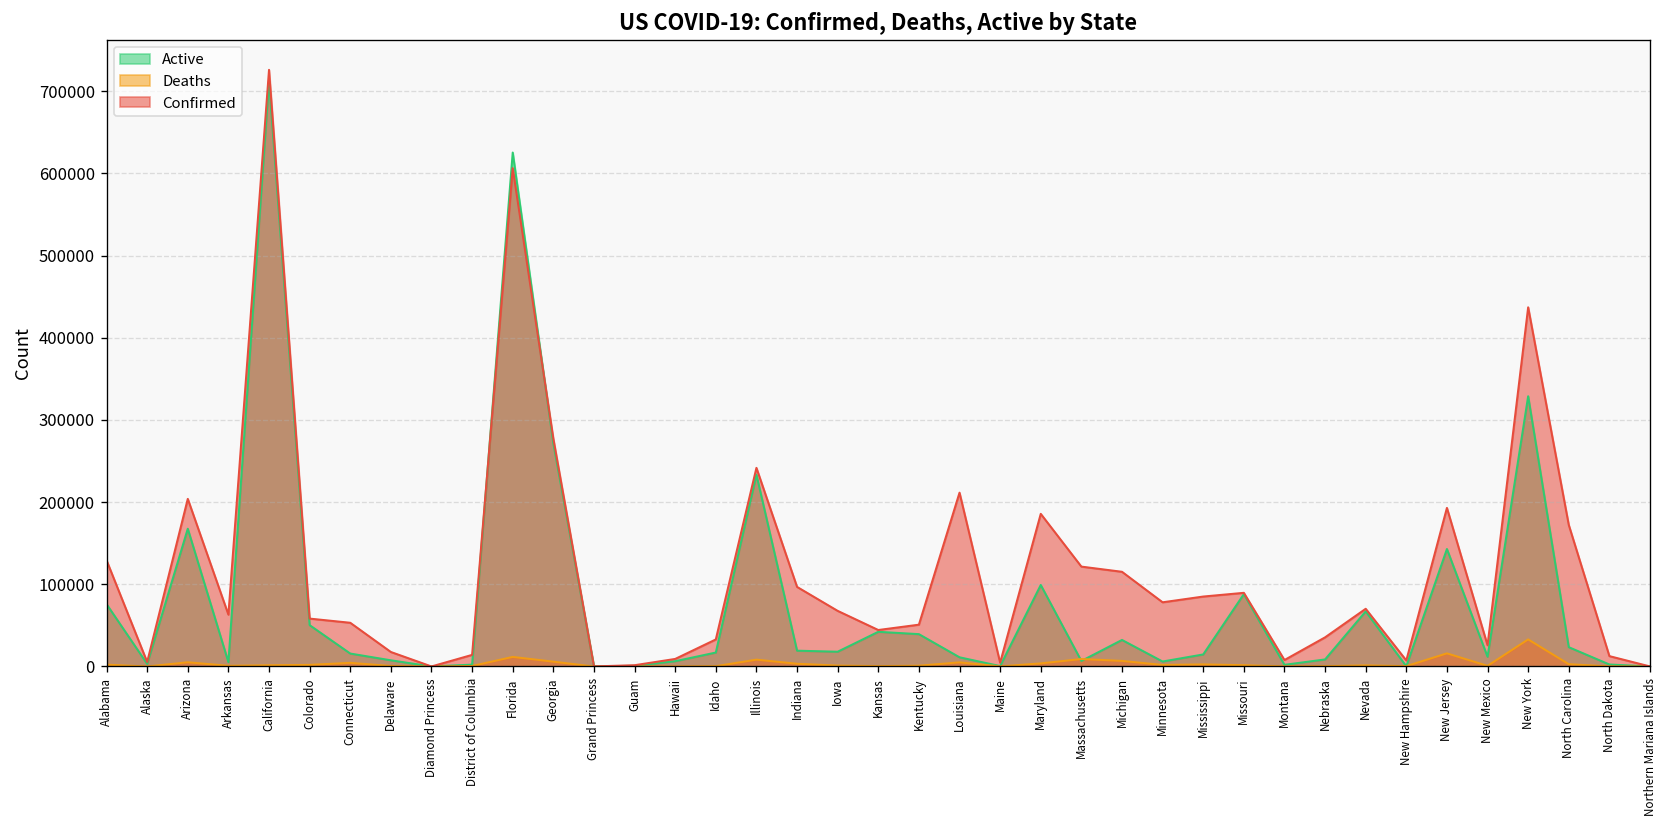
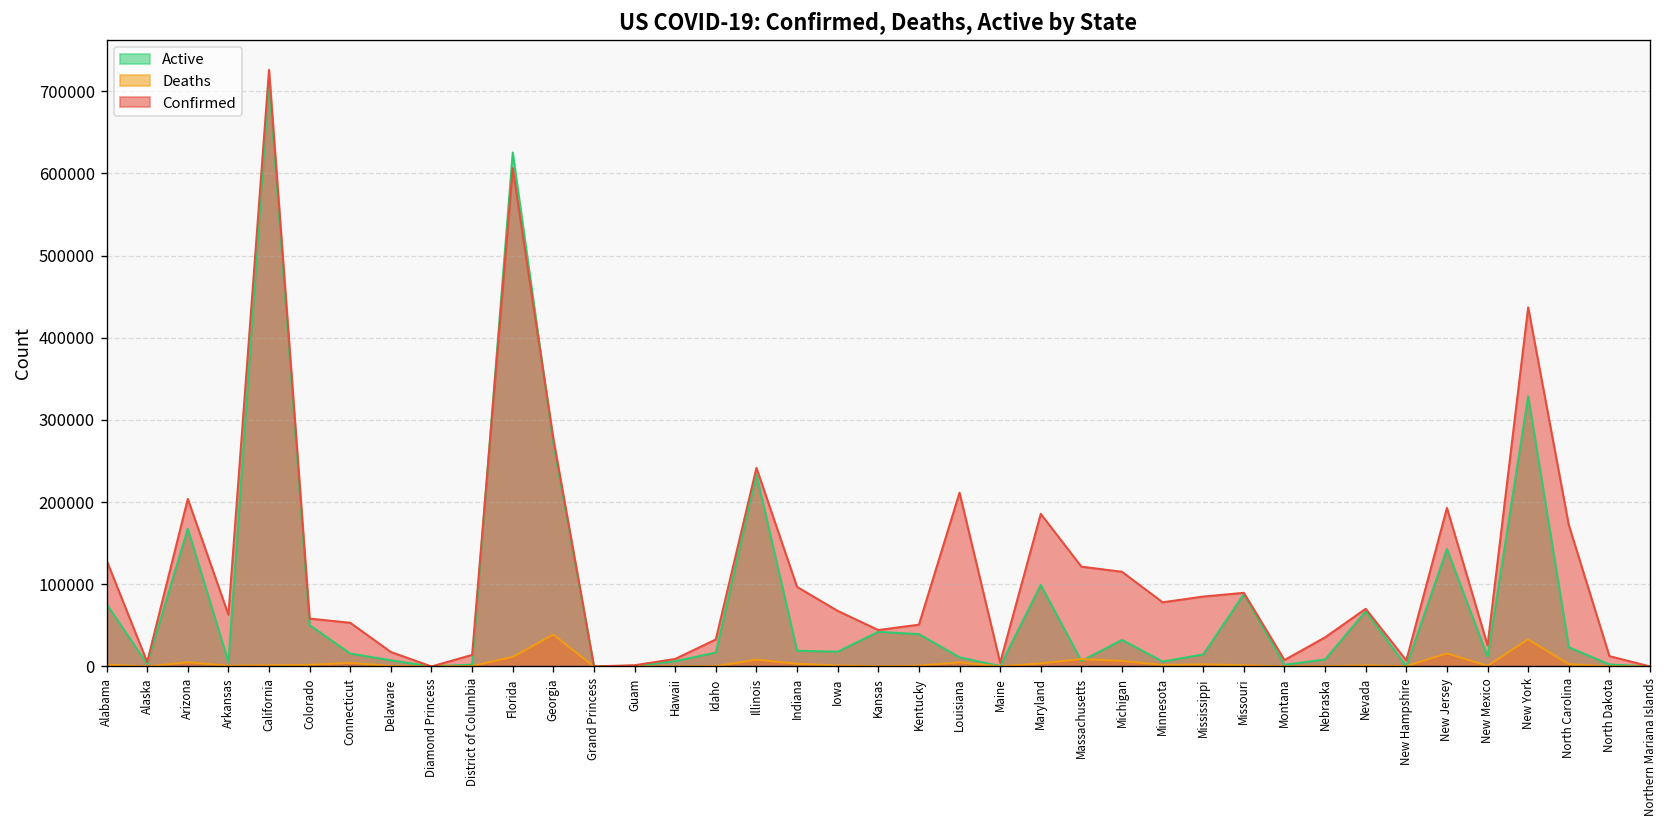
Deaths, Georgia: 10000 -> 40000
